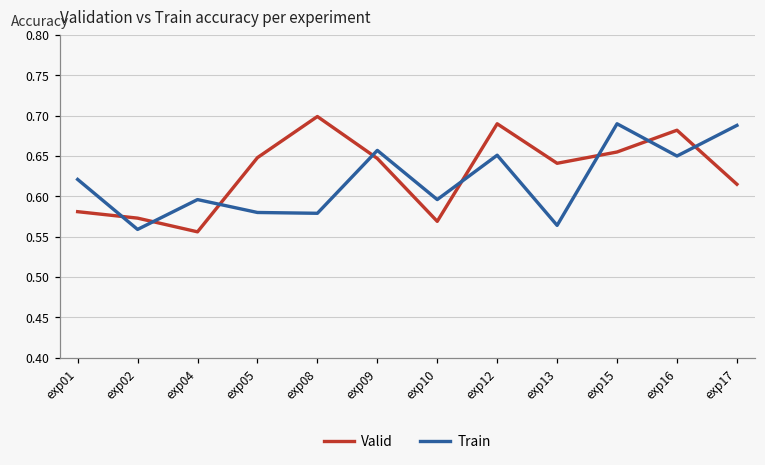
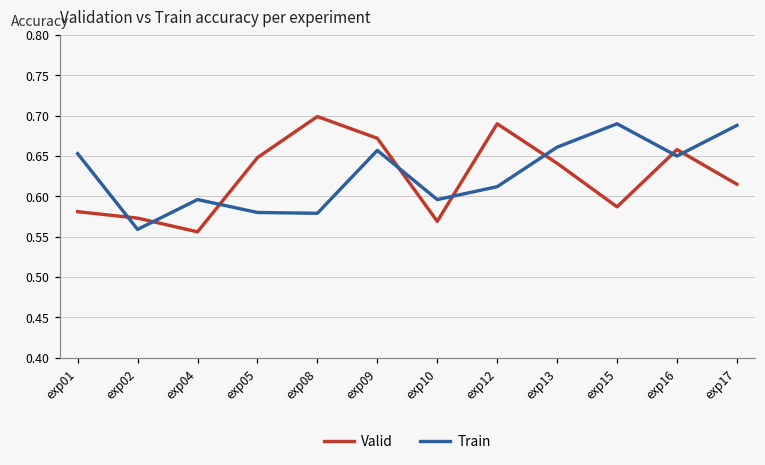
Train, exp01: 0.62 -> 0.65
Valid, exp09: 0.65 -> 0.67
Train, exp12: 0.65 -> 0.61
Train, exp13: 0.56 -> 0.66
Valid, exp15: 0.66 -> 0.59
Valid, exp16: 0.68 -> 0.66
